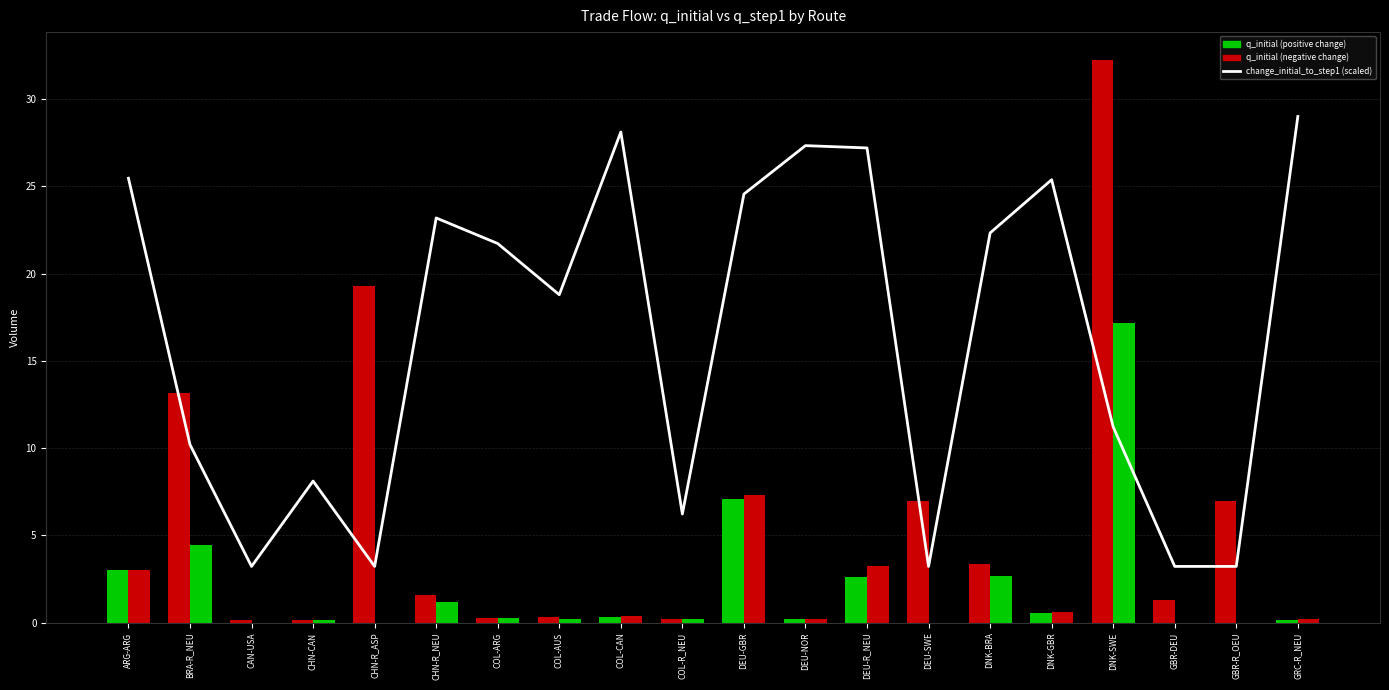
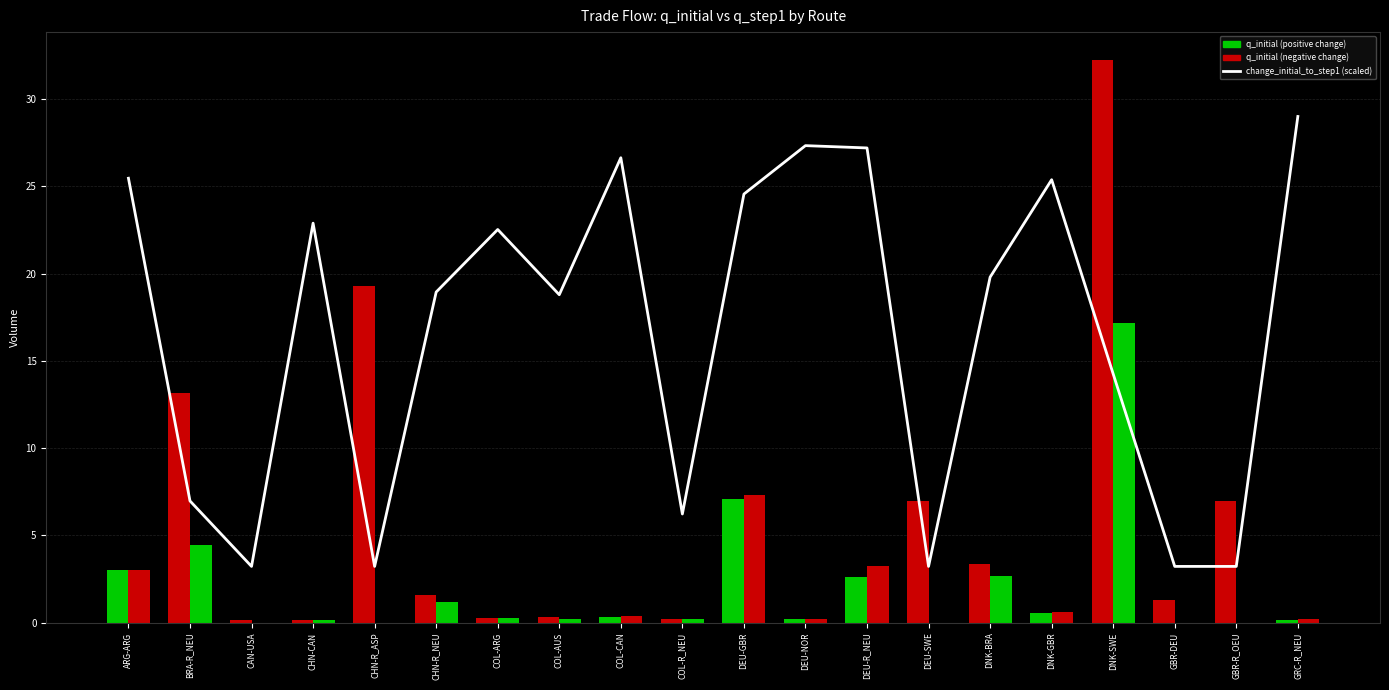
change_initial_to_step1 (scaled), BRA-R_NEU: 10.2 -> 7.0
change_initial_to_step1 (scaled), CHN-CAN: 8.1 -> 22.9
change_initial_to_step1 (scaled), CHN-R_NEU: 23.2 -> 18.9
change_initial_to_step1 (scaled), COL-ARG: 21.7 -> 22.5
change_initial_to_step1 (scaled), COL-CAN: 28.1 -> 26.6
change_initial_to_step1 (scaled), DNK-BRA: 22.3 -> 19.8
change_initial_to_step1 (scaled), DNK-SWE: 11.2 -> 14.2
